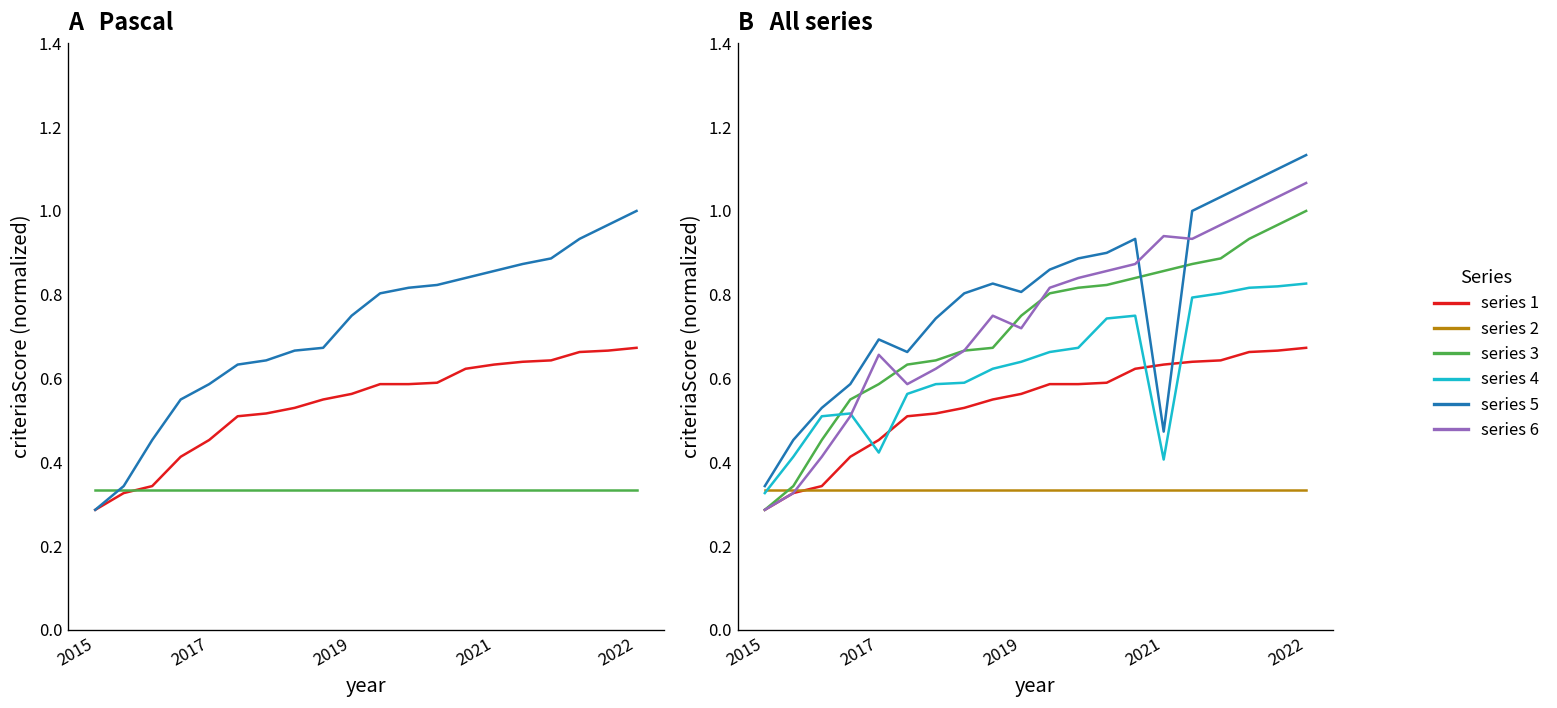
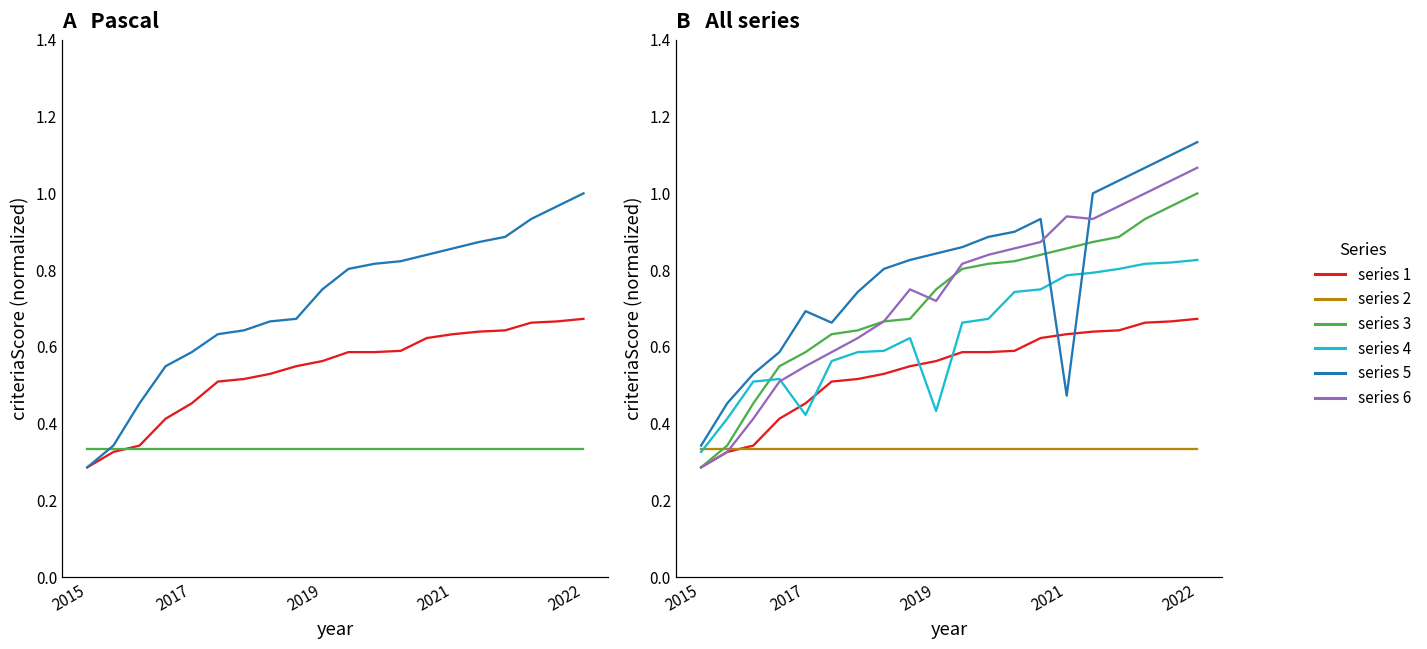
B All series, series 6, 2017: 0.66 -> 0.55
B All series, series 4, 2019: 0.64 -> 0.43
B All series, series 5, 2019: 0.81 -> 0.84
B All series, series 4, 2021: 0.41 -> 0.79
